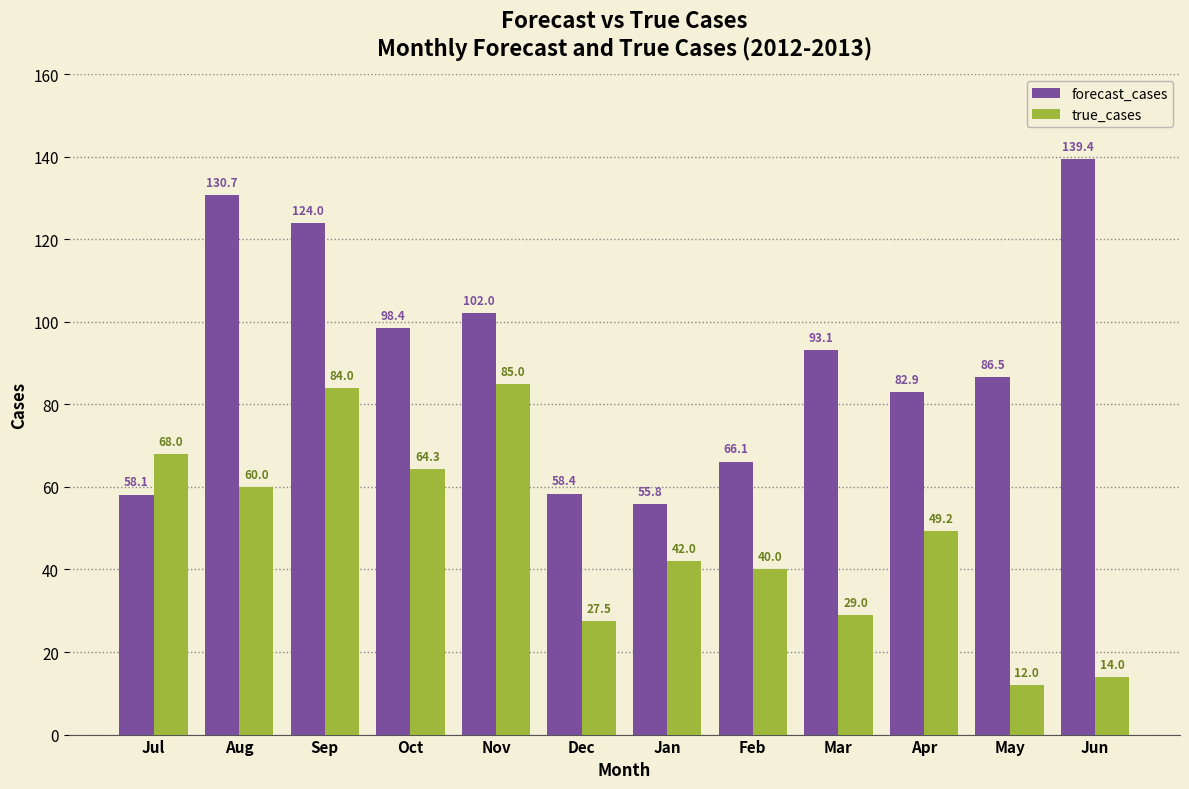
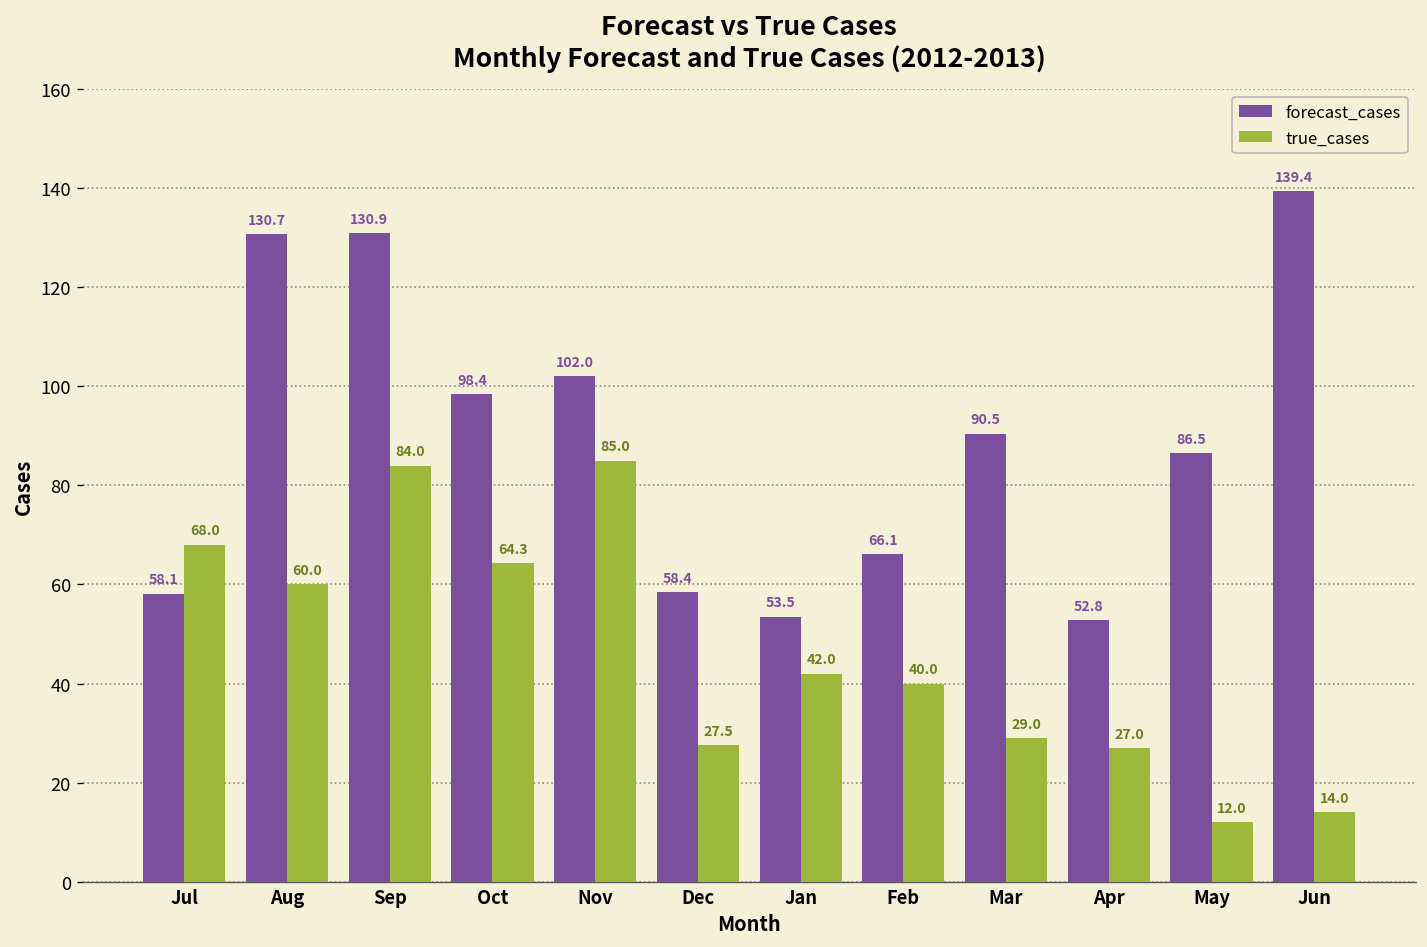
forecast_cases, Sep: 124.0 -> 130.9
forecast_cases, Jan: 55.8 -> 53.5
forecast_cases, Mar: 93.1 -> 90.5
forecast_cases, Apr: 82.9 -> 52.8
true_cases, Apr: 49.2 -> 27.0
